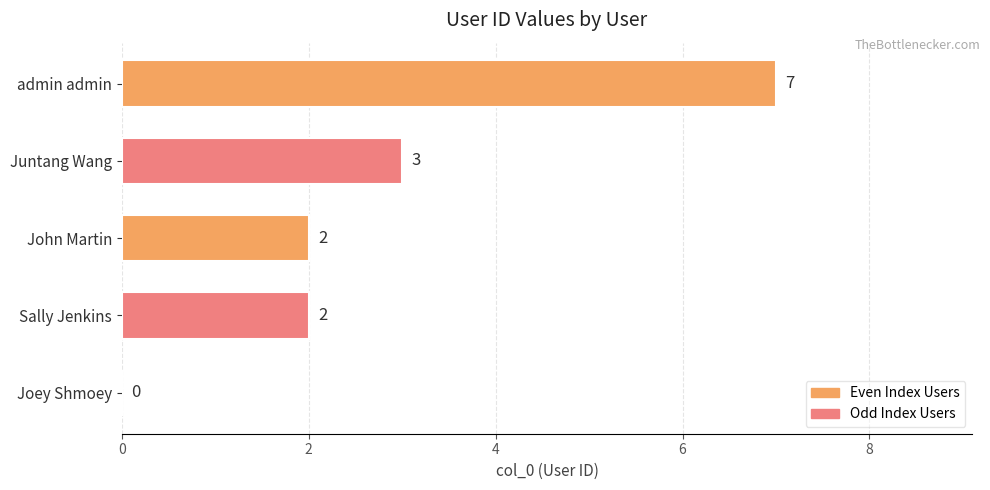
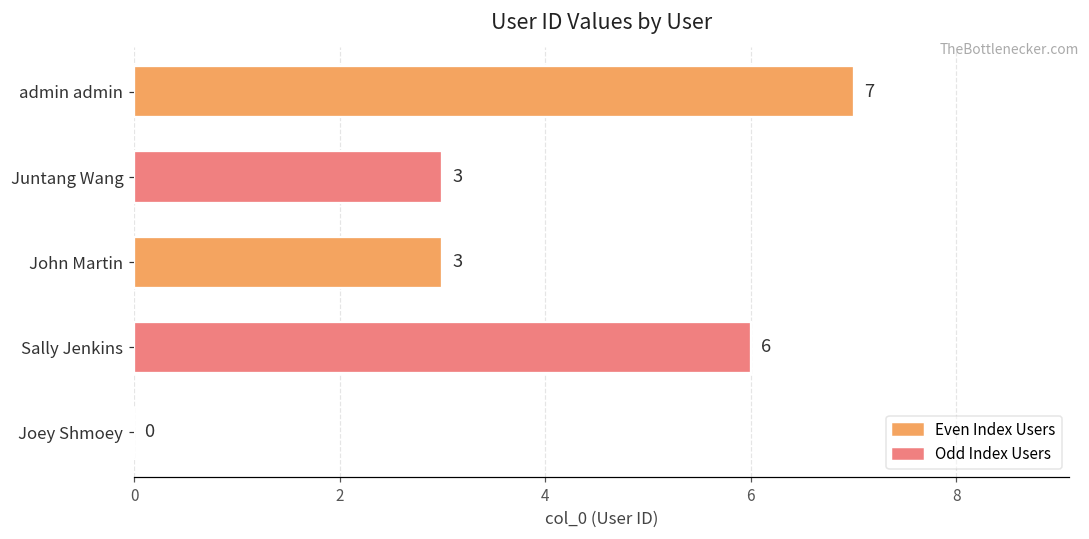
John Martin: 2 -> 3
Sally Jenkins: 2 -> 6
